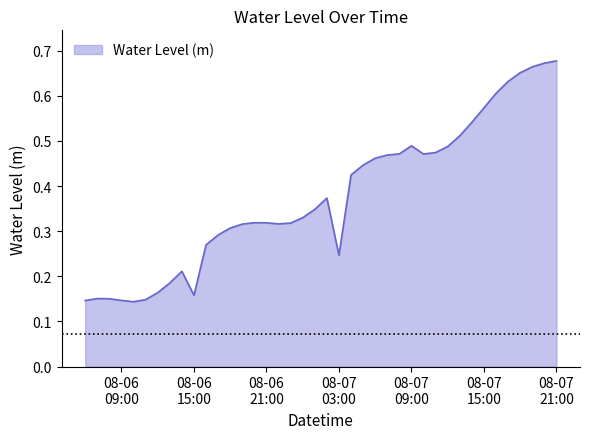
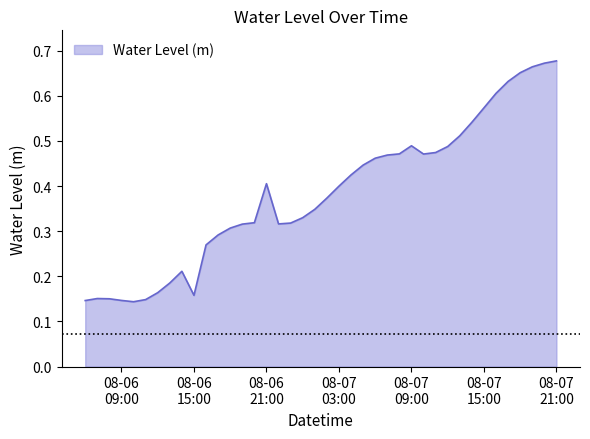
08-06 21:00: 0.32 -> 0.41
08-07 03:00: 0.25 -> 0.40
